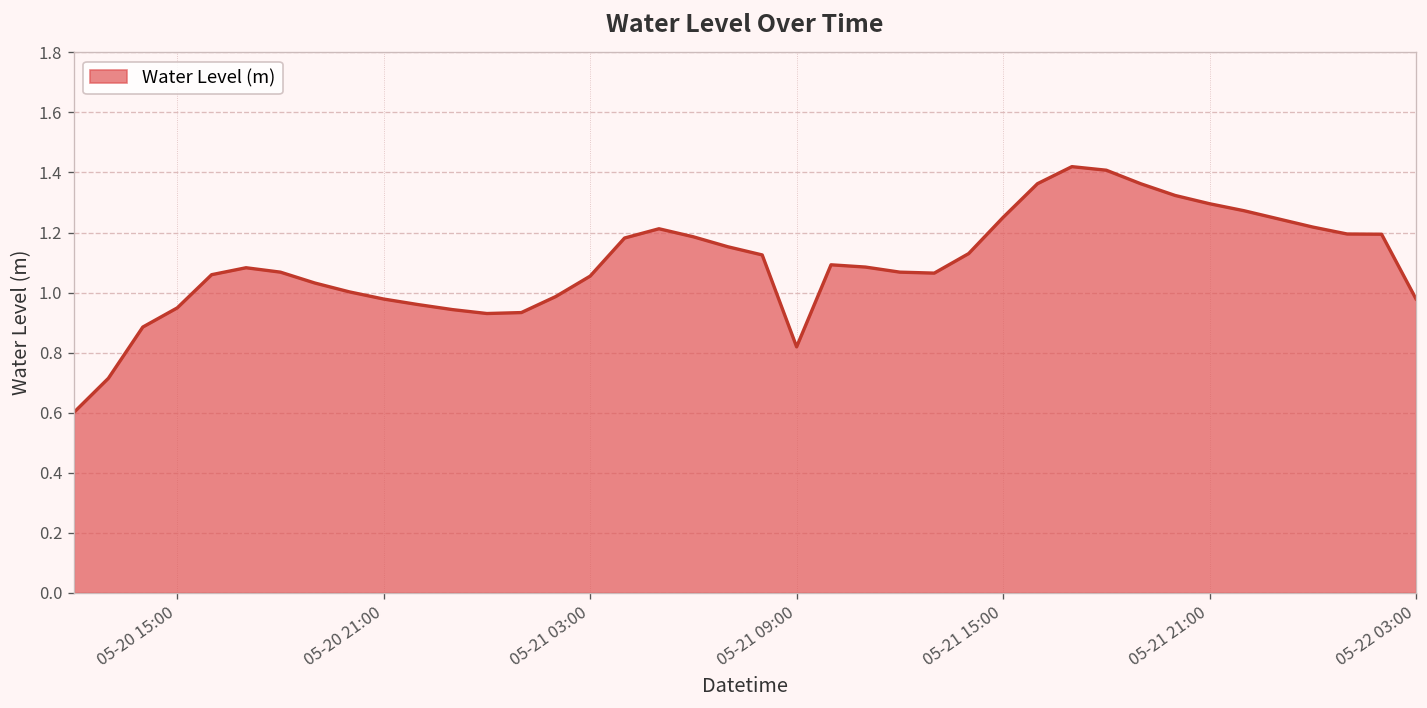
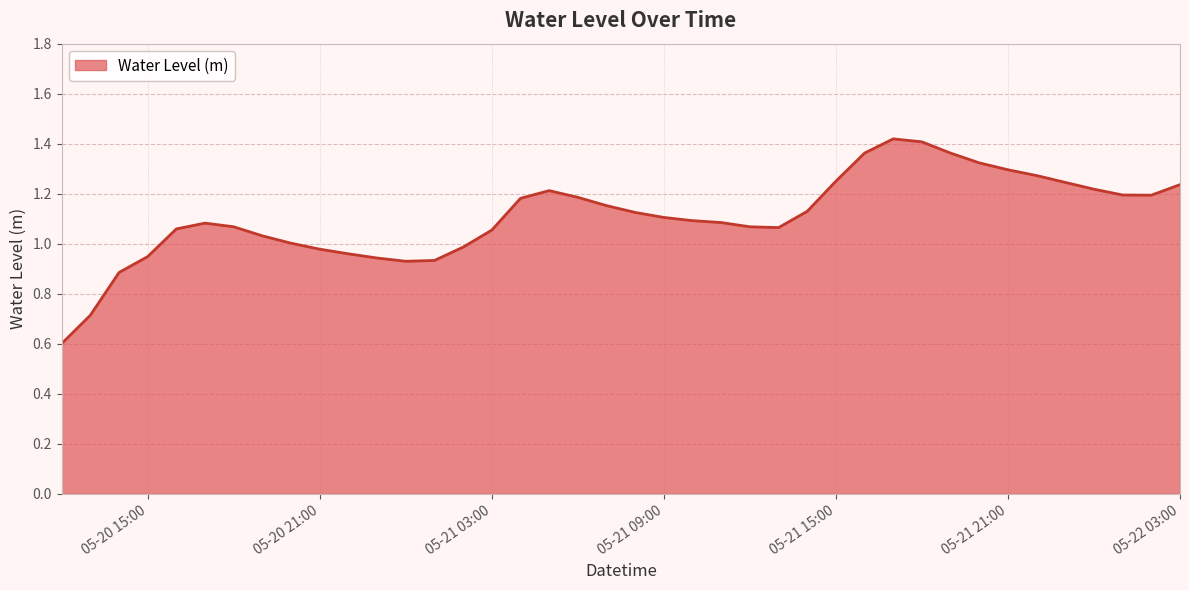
05-21 09:00: 0.82 -> 1.11
05-22 03:00: 0.98 -> 1.24
